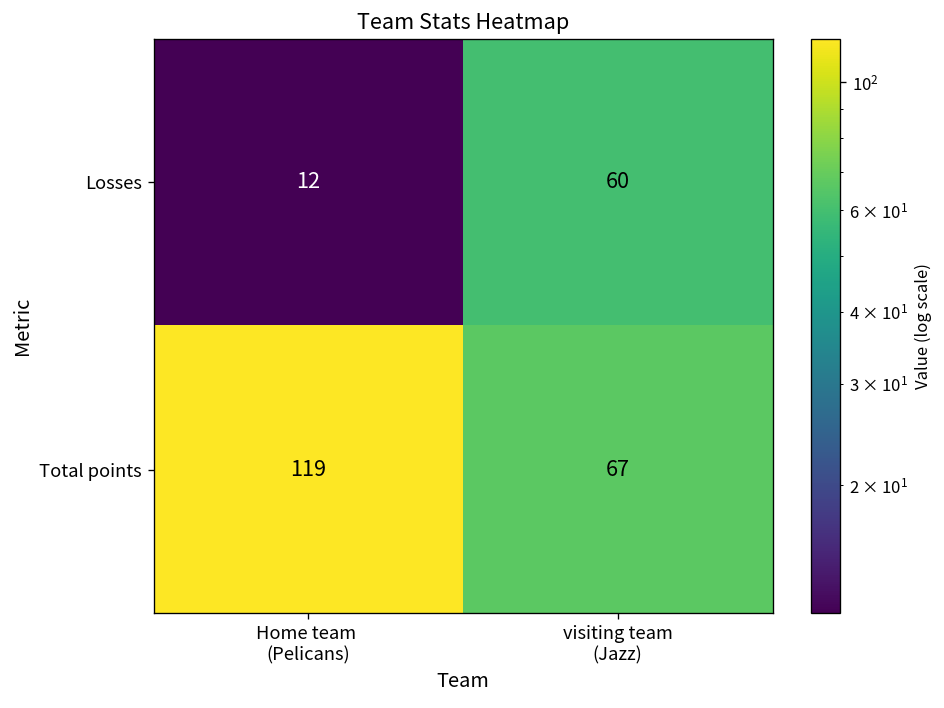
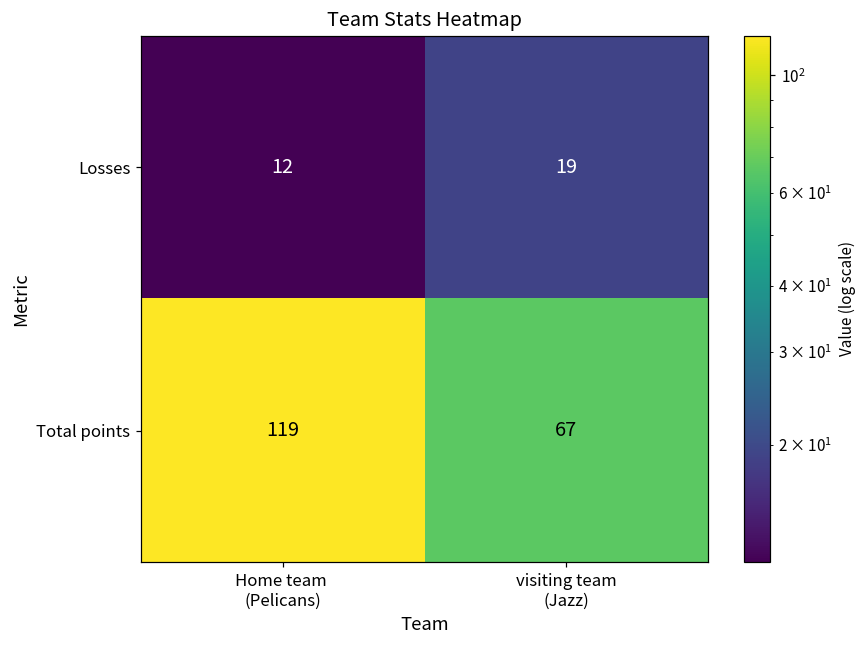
Losses, visiting team (Jazz): 60 -> 19
